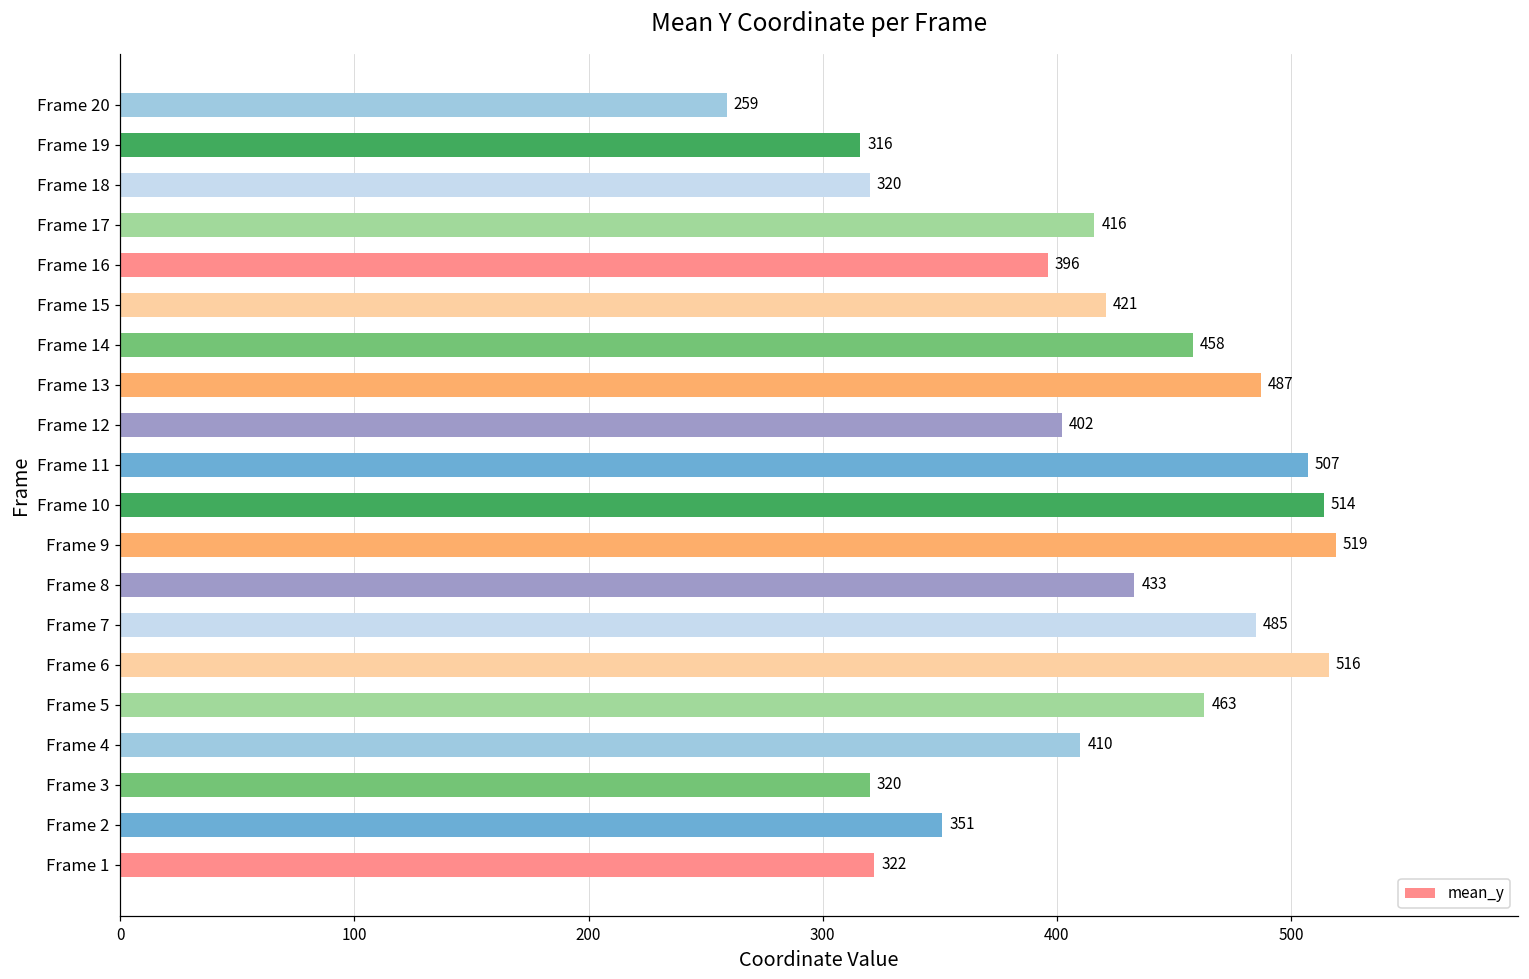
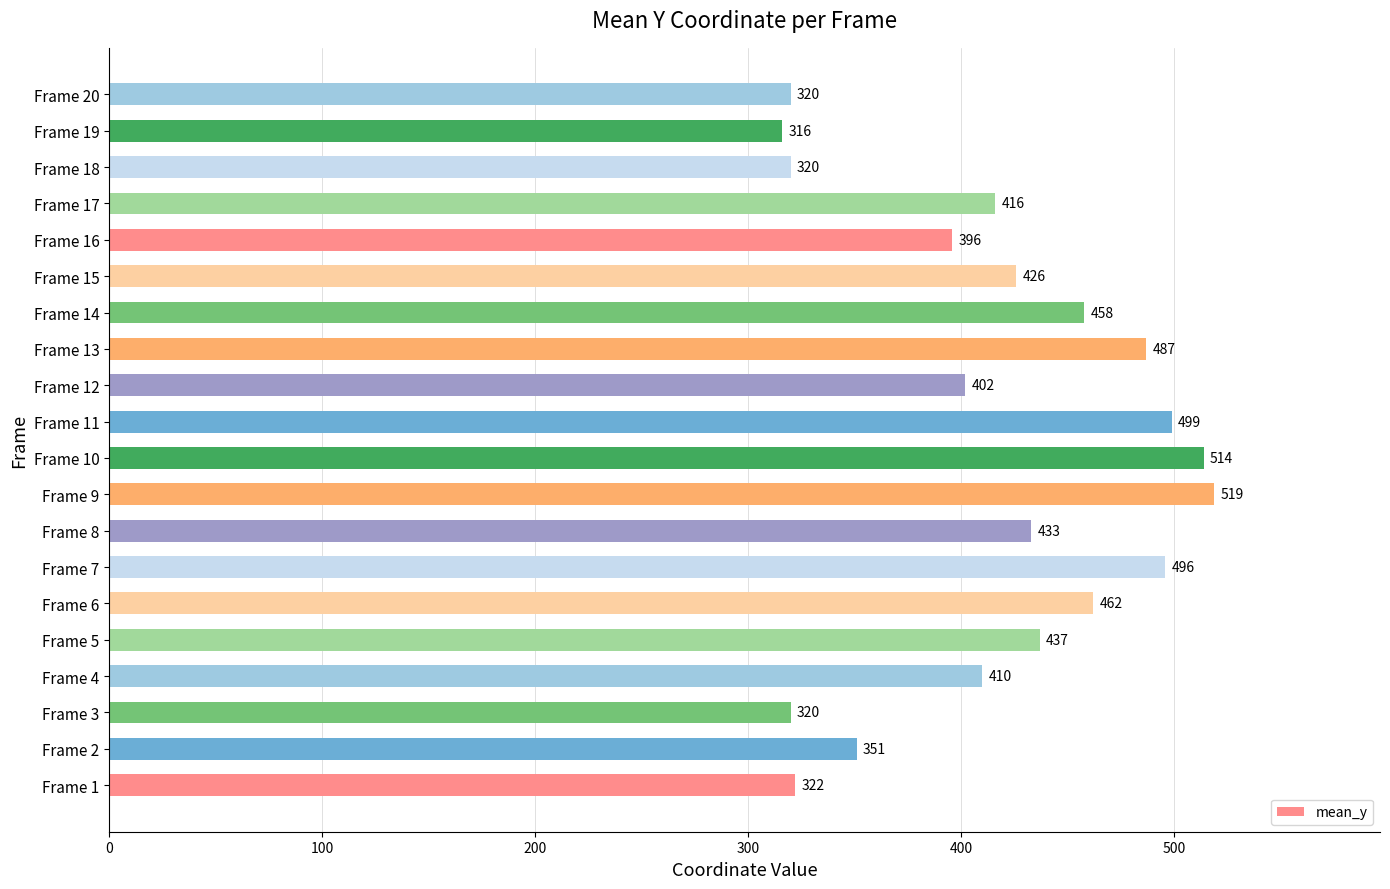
Frame 20: 259 -> 320
Frame 15: 421 -> 426
Frame 11: 507 -> 499
Frame 7: 485 -> 496
Frame 6: 516 -> 462
Frame 5: 463 -> 437
